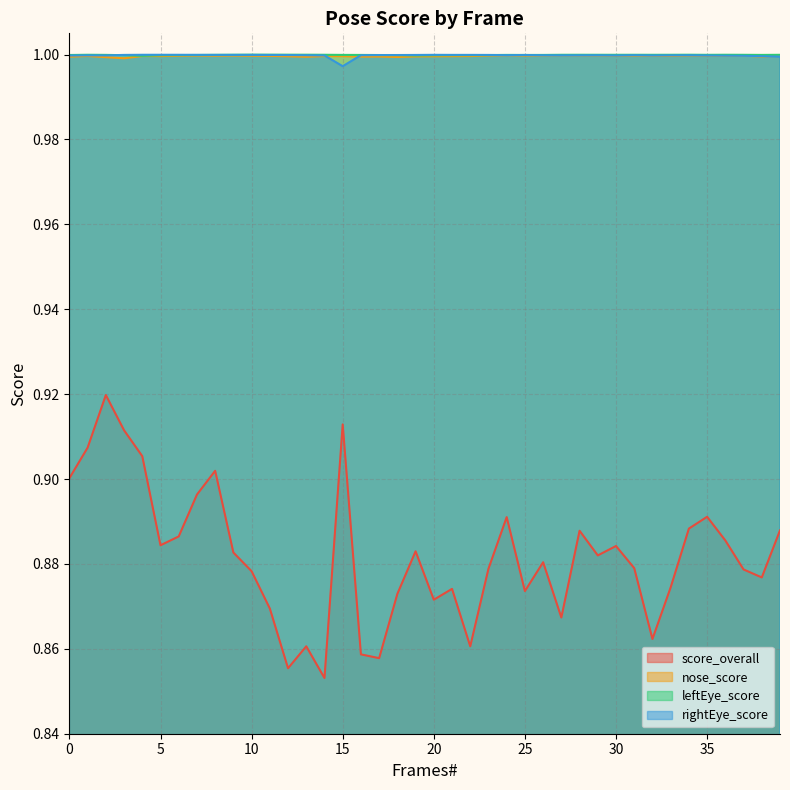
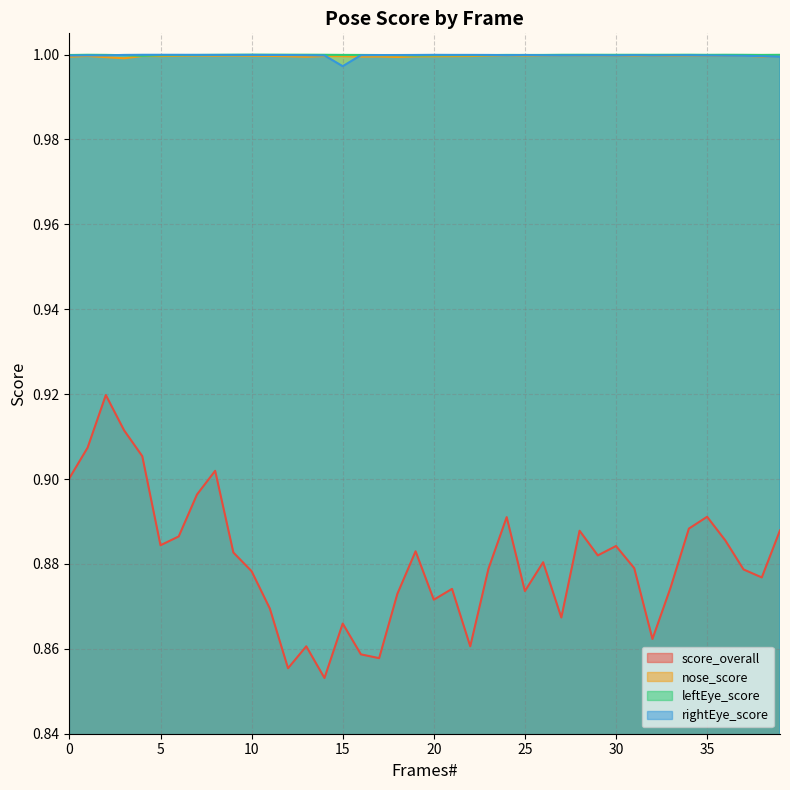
score_overall, 15: 0.913 -> 0.866
